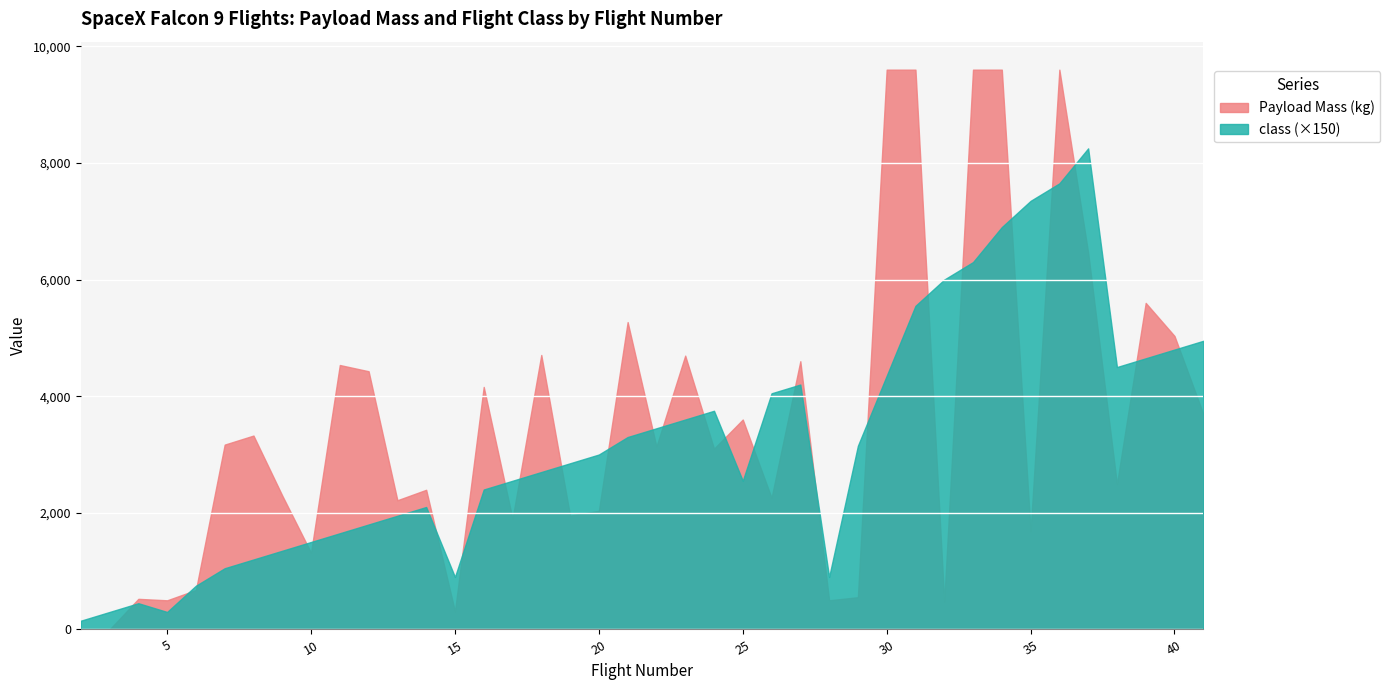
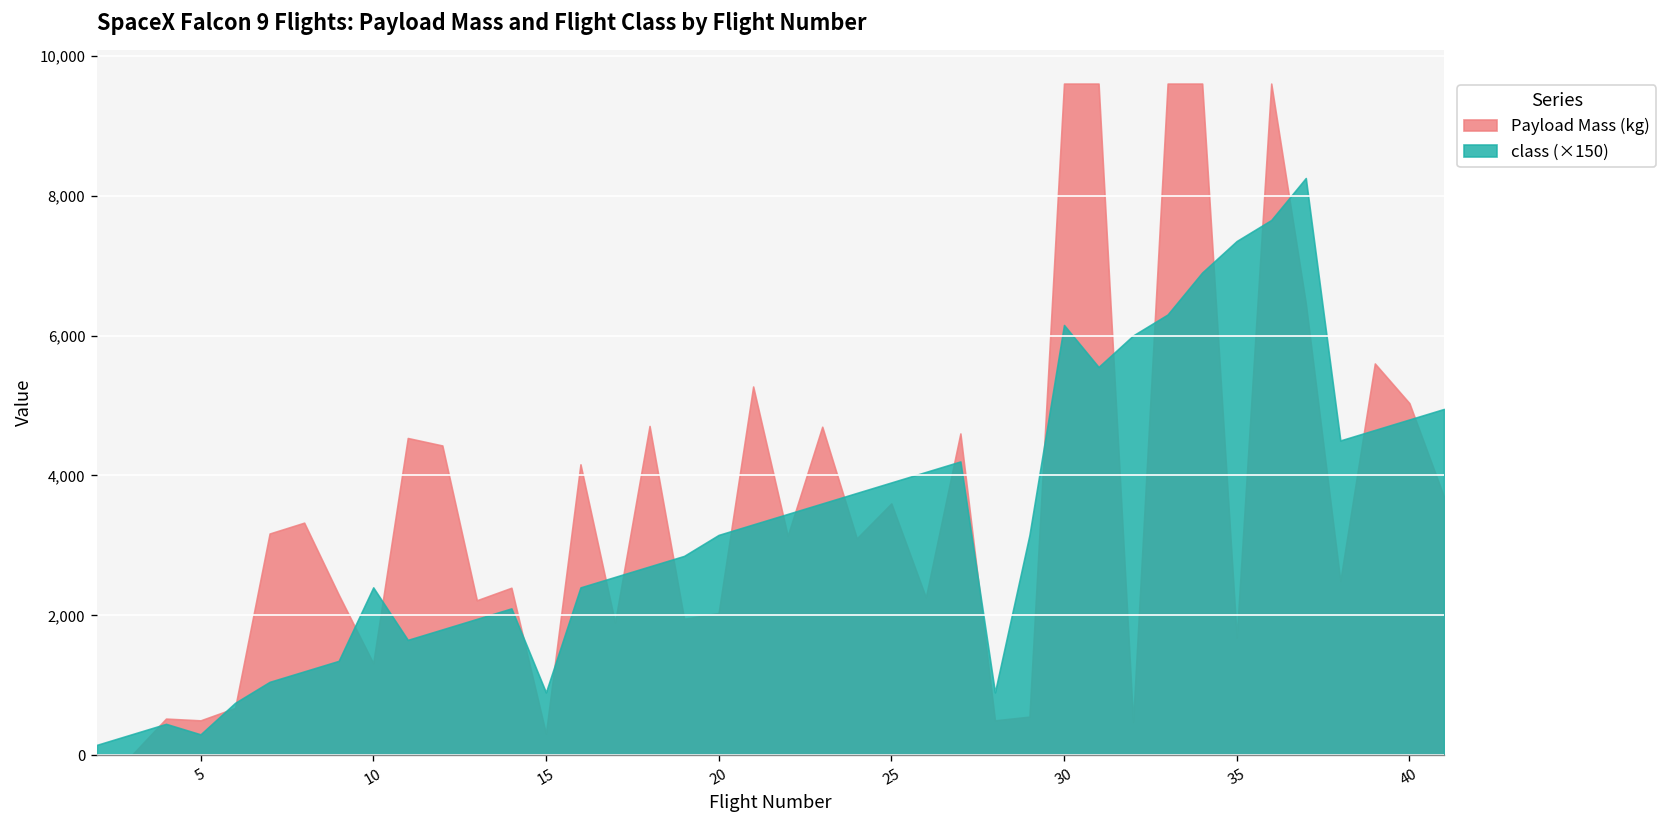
class (×150), 10: 1,500 -> 2,400
class (×150), 20: 3,000 -> 3,200
class (×150), 25: 2,600 -> 3,900
class (×150), 30: 4,400 -> 6,200
